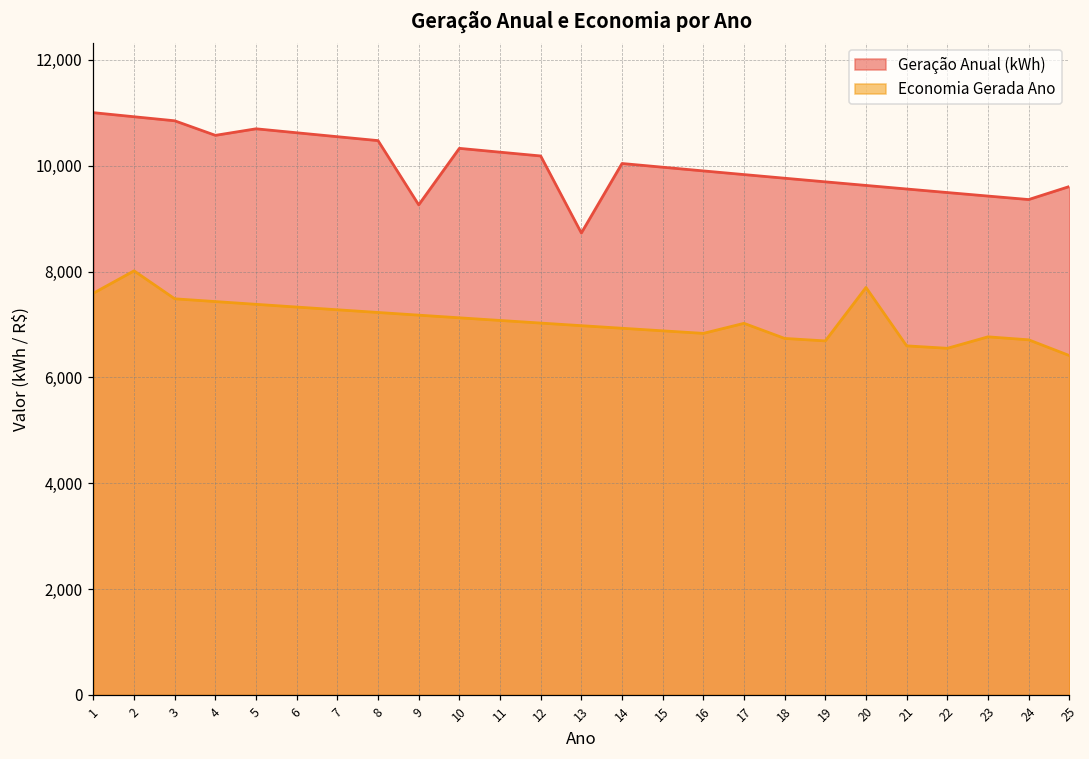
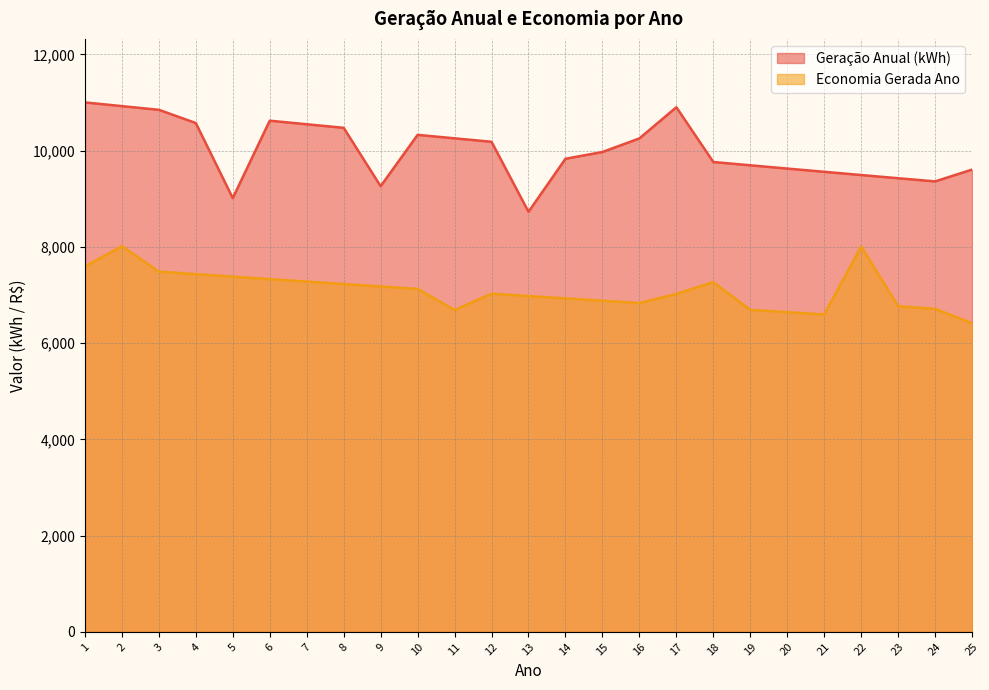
Geração Anual (kWh), 5: 10,700 -> 9,000
Economia Gerada Ano, 11: 7,100 -> 6,700
Geração Anual (kWh), 14: 10,000 -> 9,800
Geração Anual (kWh), 16: 9,900 -> 10,300
Geração Anual (kWh), 17: 9,800 -> 10,900
Economia Gerada Ano, 18: 6,700 -> 7,300
Economia Gerada Ano, 20: 7,700 -> 6,600
Economia Gerada Ano, 22: 6,500 -> 8,000
